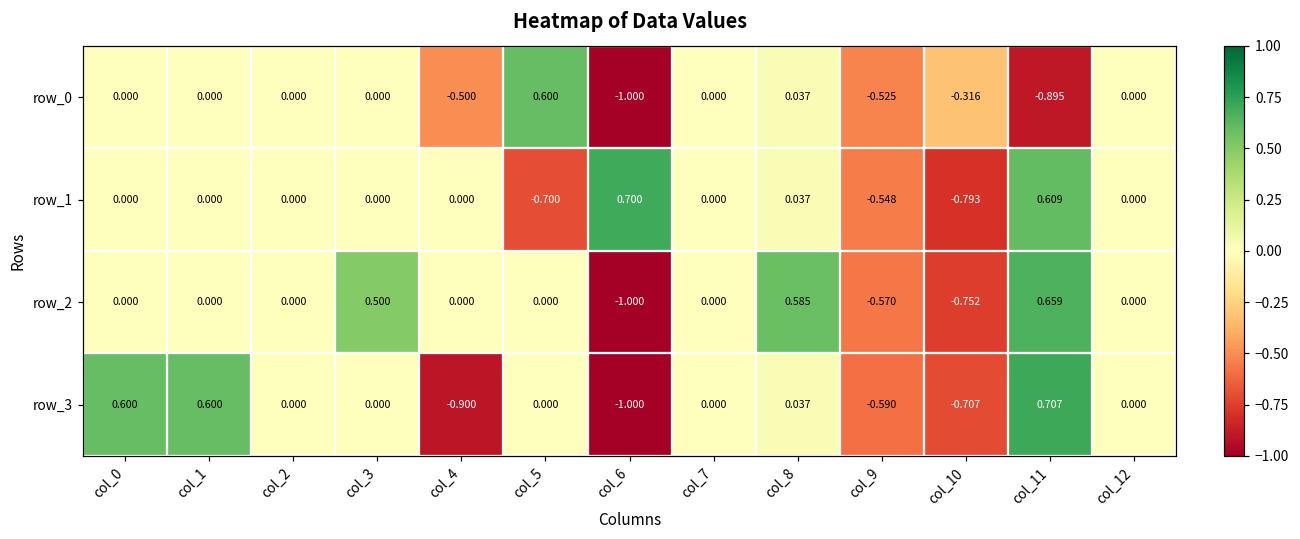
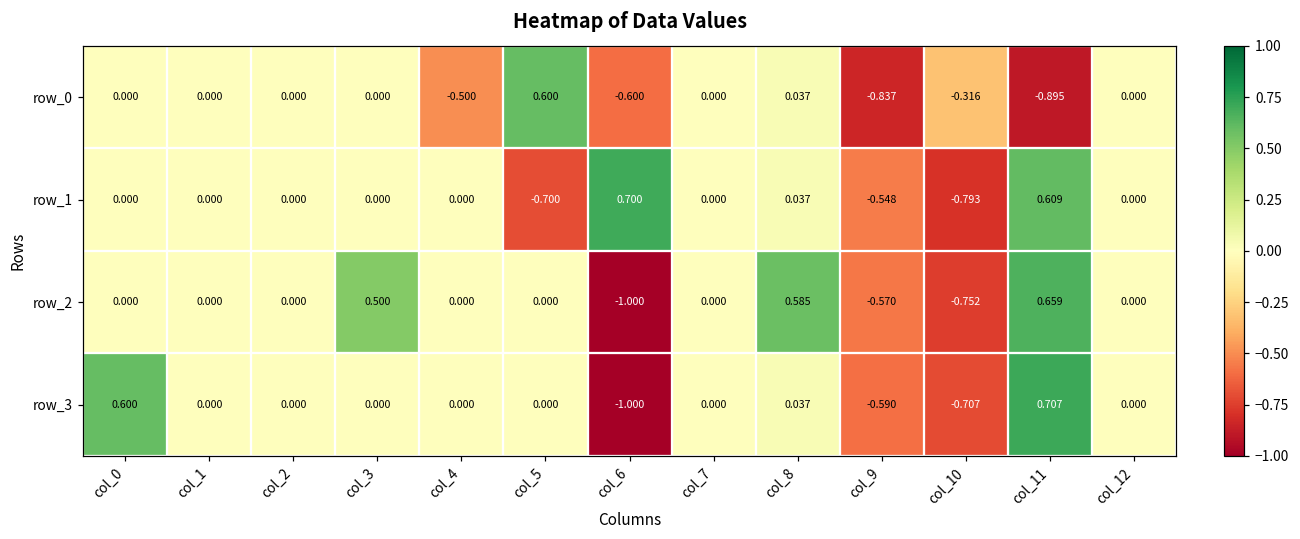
row_0, col_6: -1.000 -> -0.600
row_0, col_9: -0.525 -> -0.837
row_3, col_1: 0.600 -> 0.000
row_3, col_4: -0.900 -> 0.000
